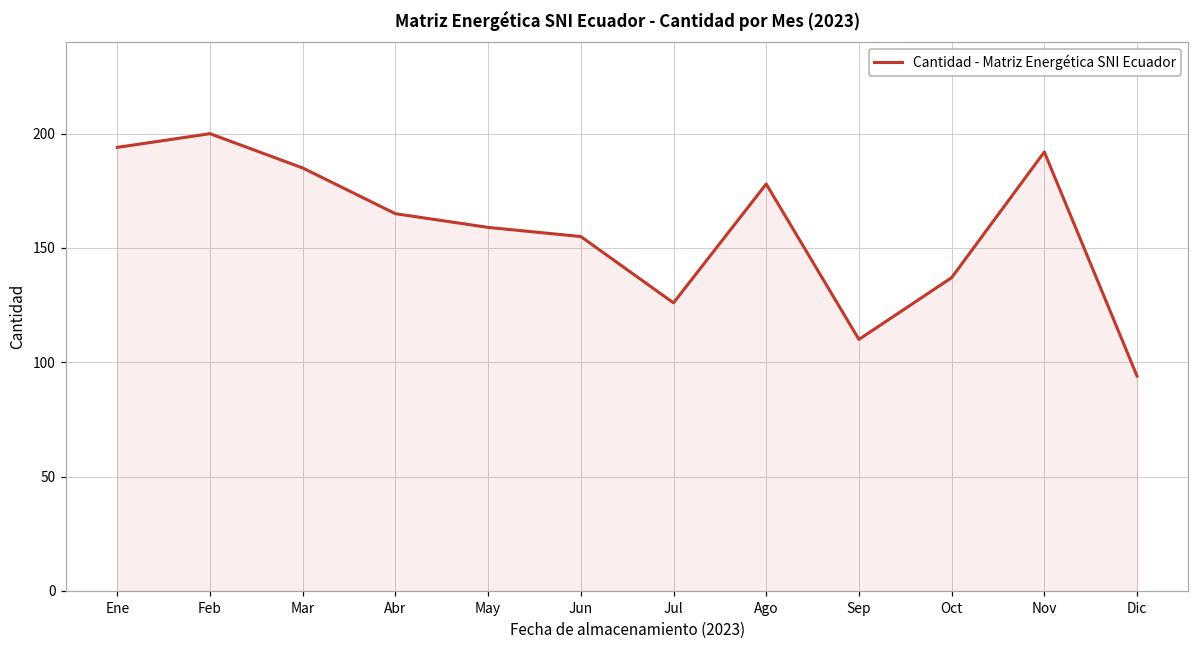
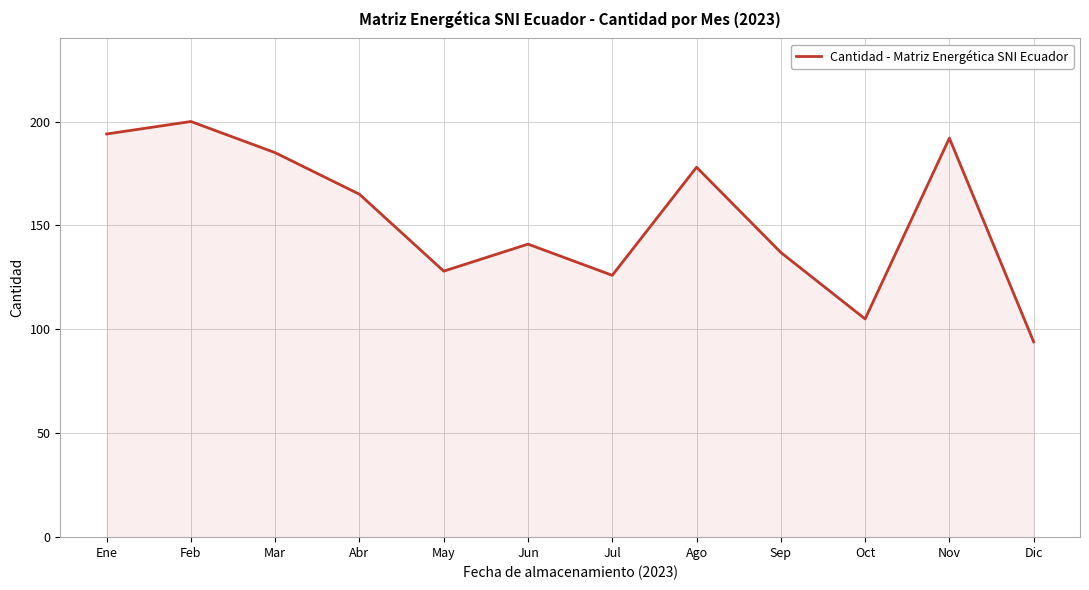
May: 159 -> 128
Jun: 155 -> 141
Sep: 110 -> 137
Oct: 137 -> 105
